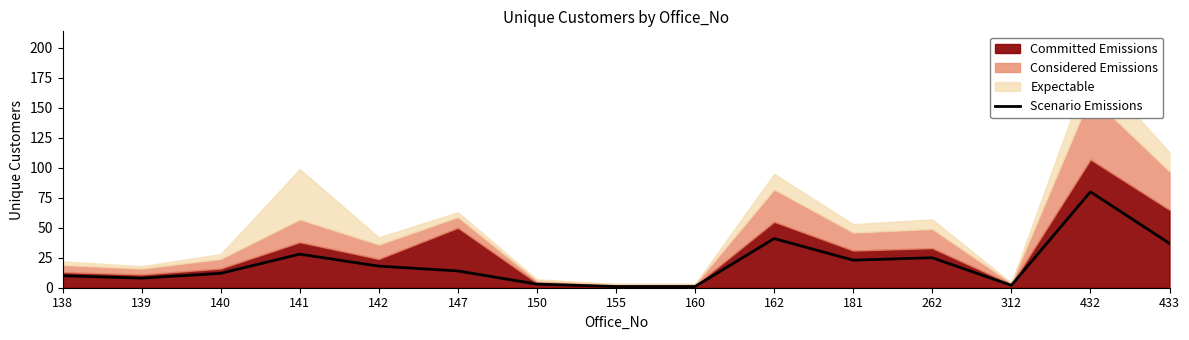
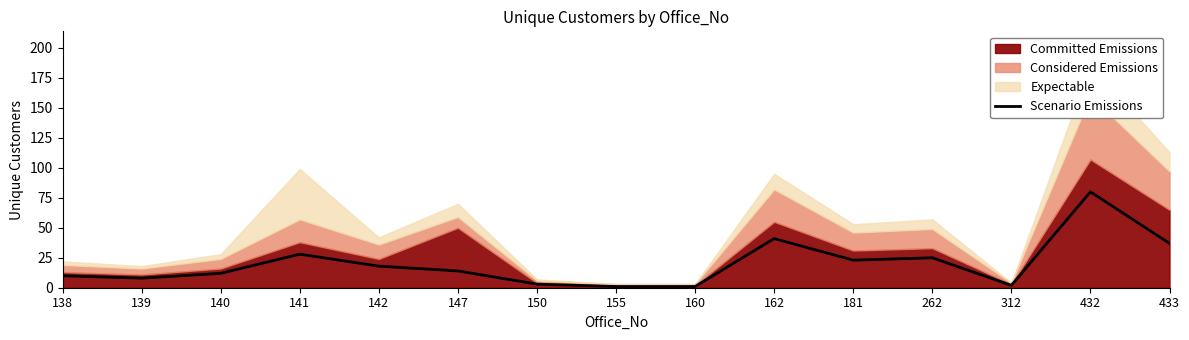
Expectable, 147: 4 -> 11
